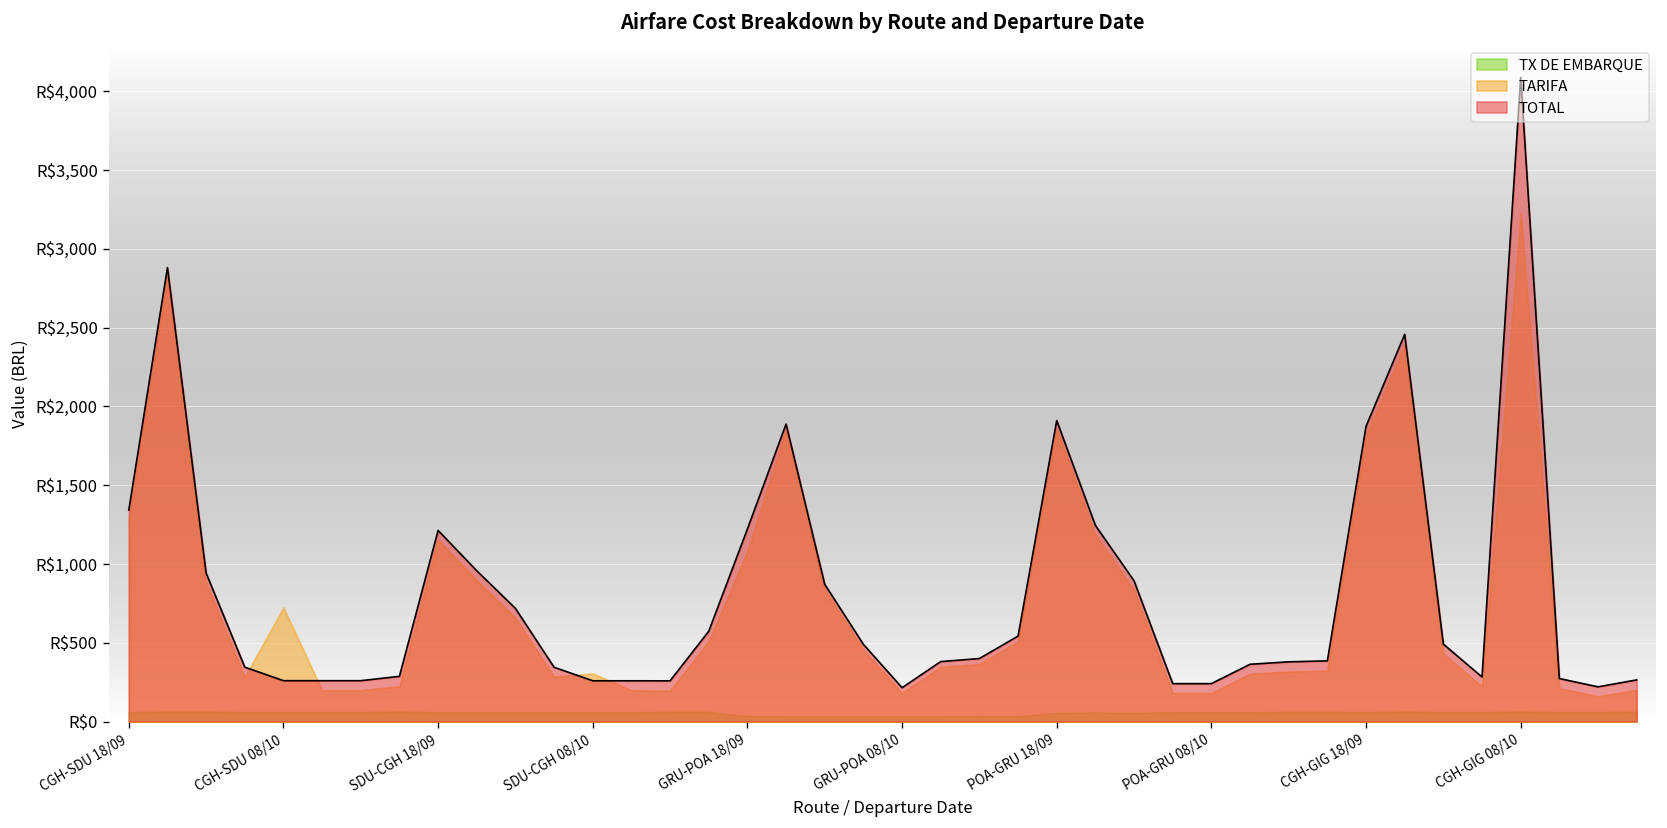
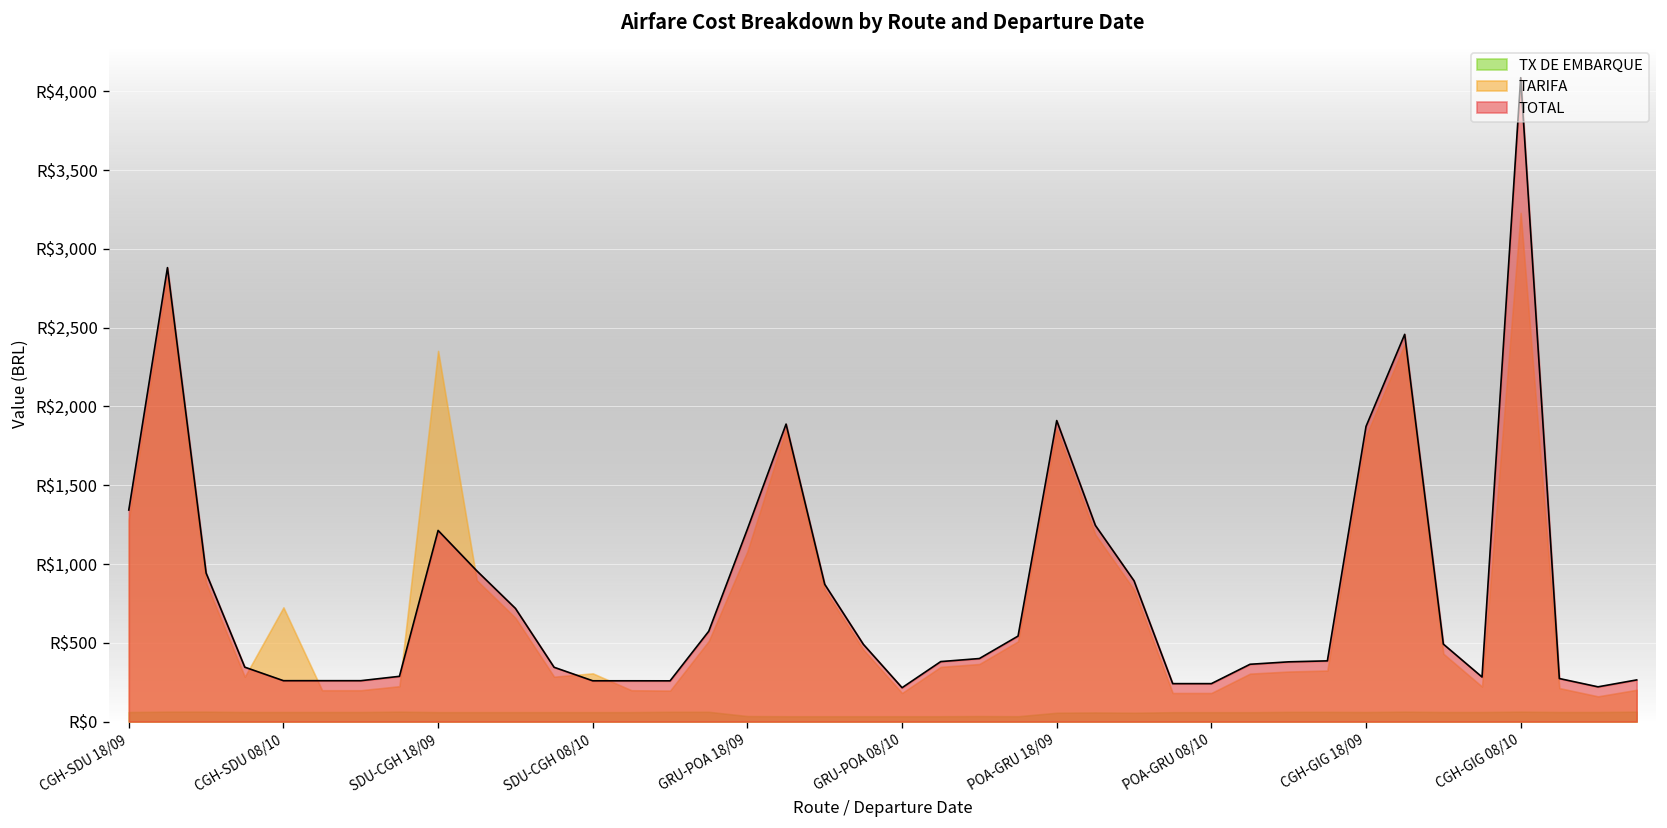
TARIFA, SDU-CGH 18/09: R$1,150 -> R$2,350
